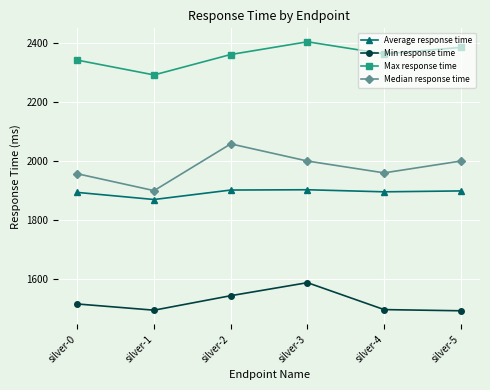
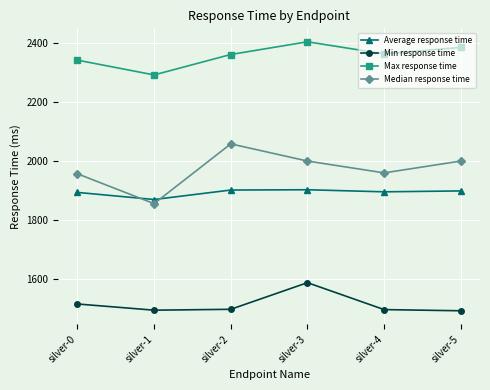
Median response time, silver-1: 1900 -> 1860
Min response time, silver-2: 1550 -> 1500
